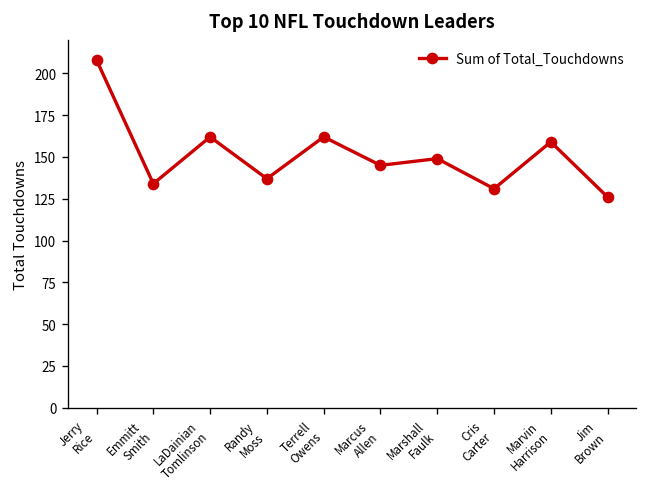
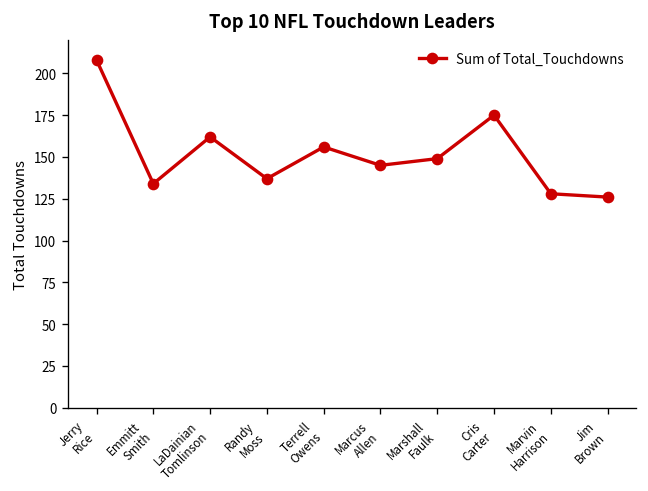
Terrell Owens: 162 -> 156
Cris Carter: 131 -> 175
Marvin Harrison: 159 -> 128
